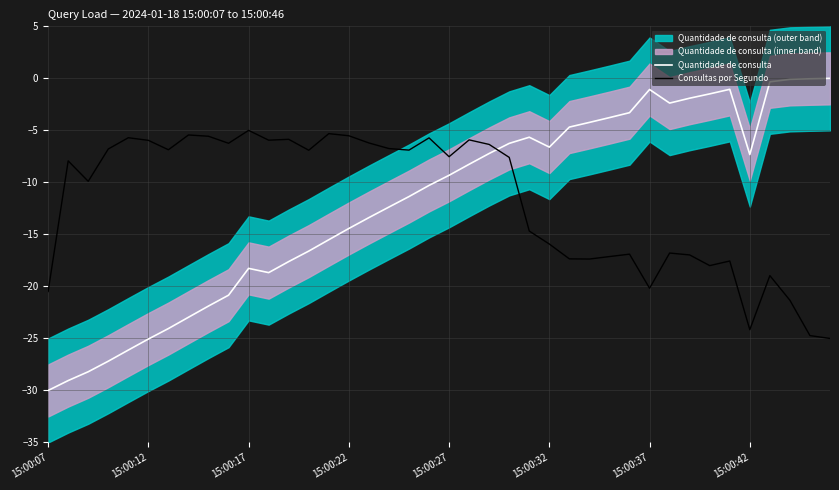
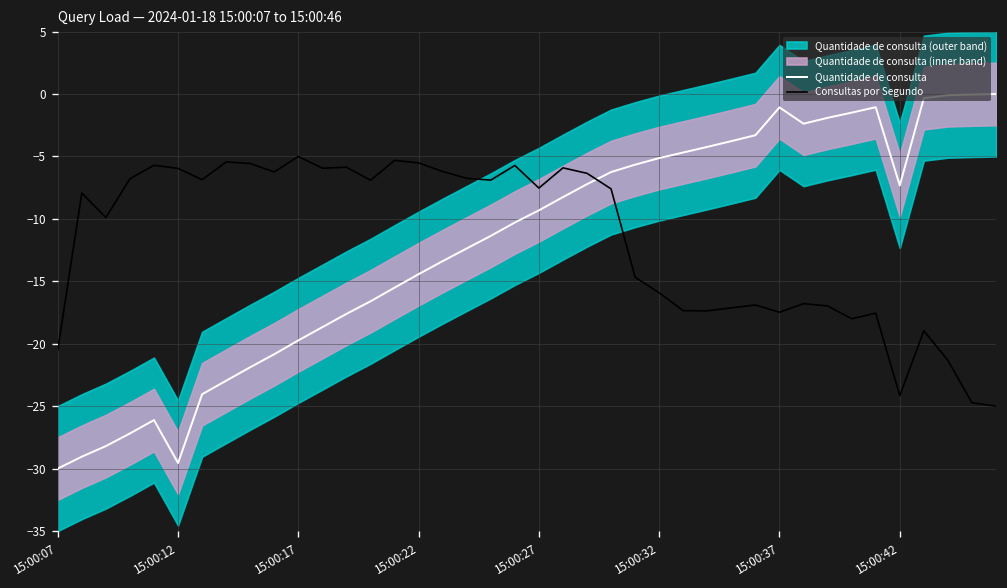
Quantidade de consulta, 15:00:12: -25.1 -> -29.6
Quantidade de consulta, 15:00:17: -18.3 -> -19.7
Quantidade de consulta, 15:00:32: -6.6 -> -5.1
Consultas por Segundo, 15:00:37: -20.2 -> -17.5
